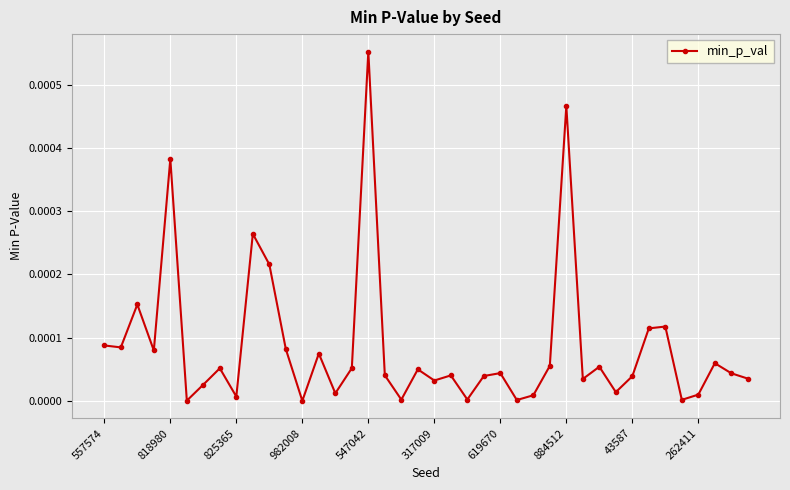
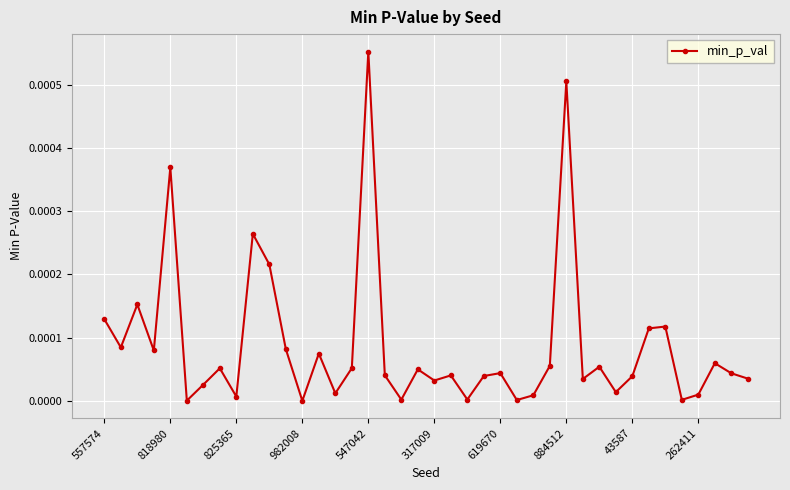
557574: 0.00009 -> 0.00013
818980: 0.00038 -> 0.00037
884512: 0.00047 -> 0.00051
